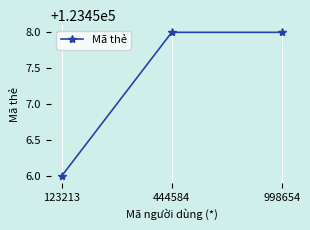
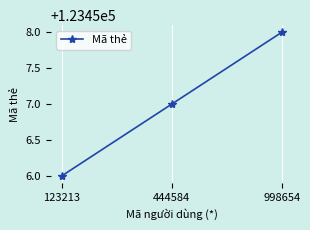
444584: 123458 -> 123457
